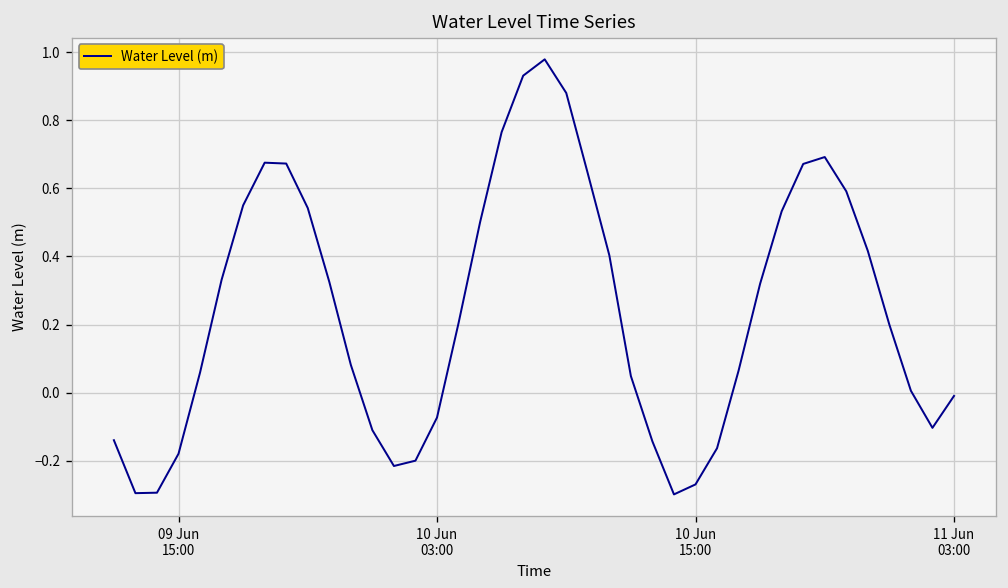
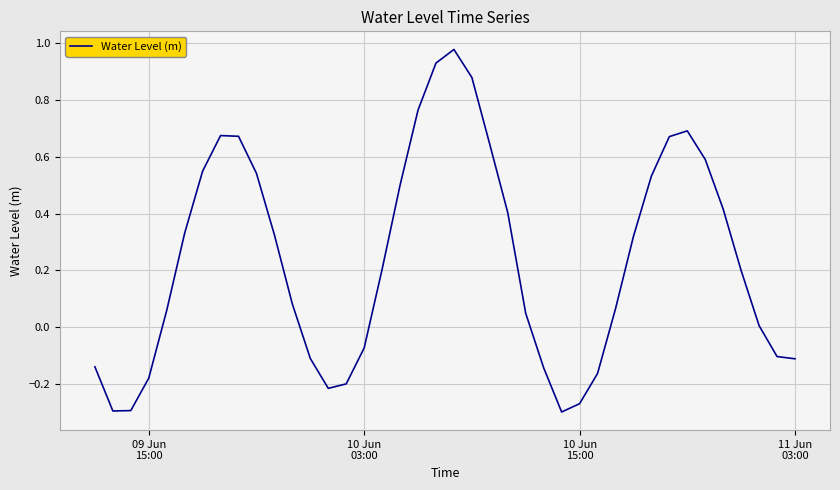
11 Jun 03:00: -0.01 -> -0.11
